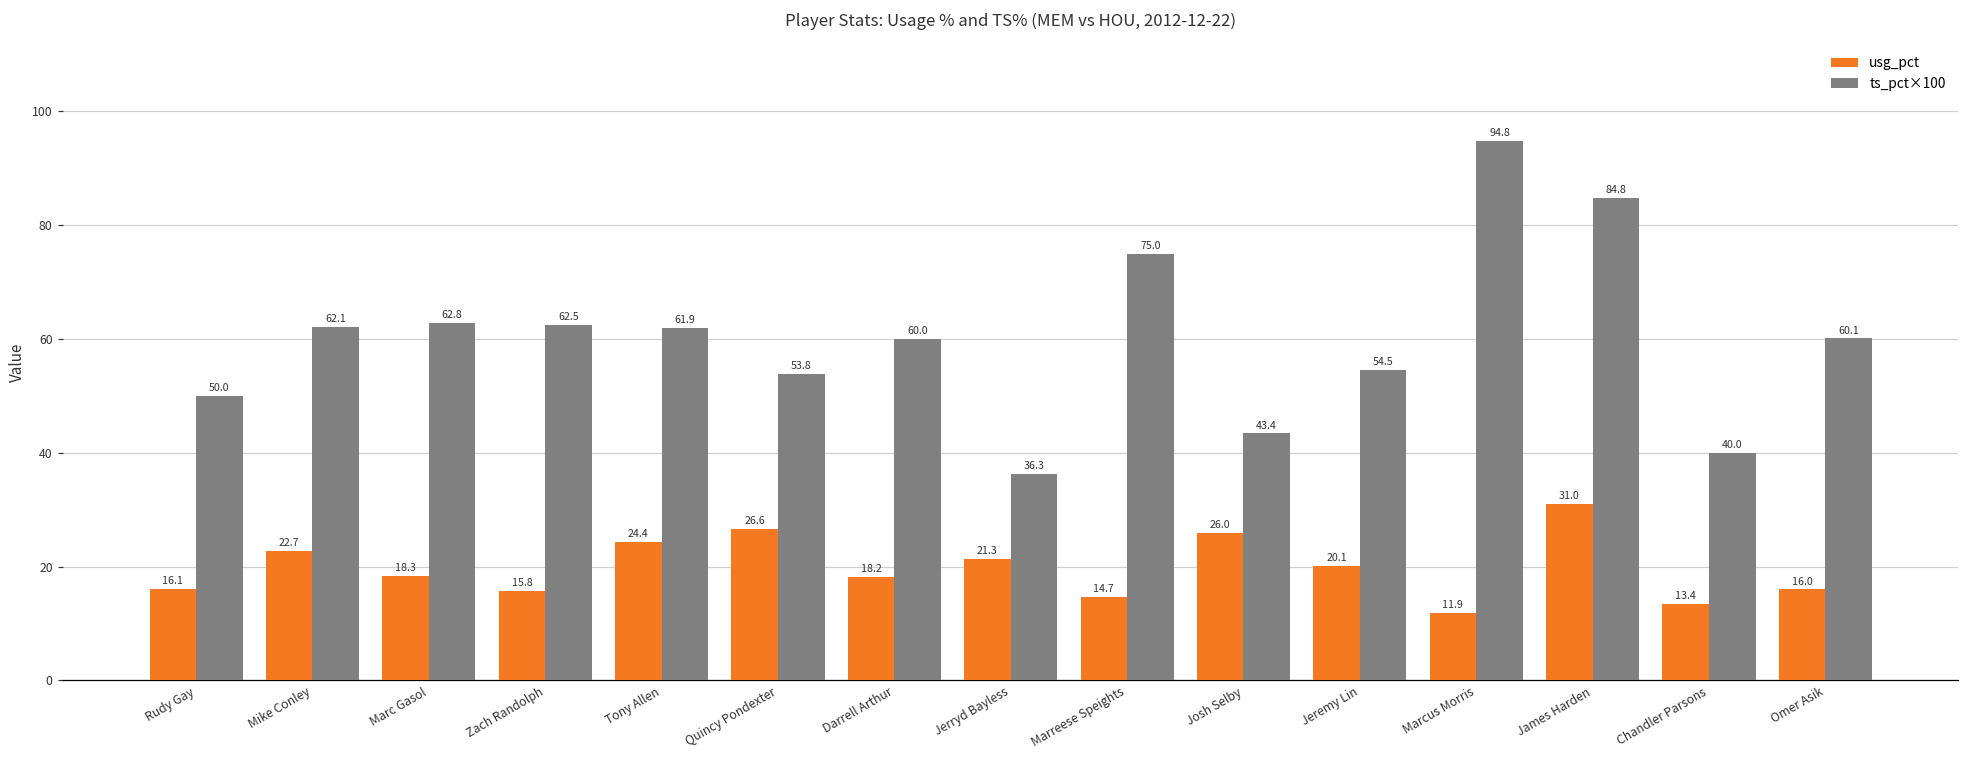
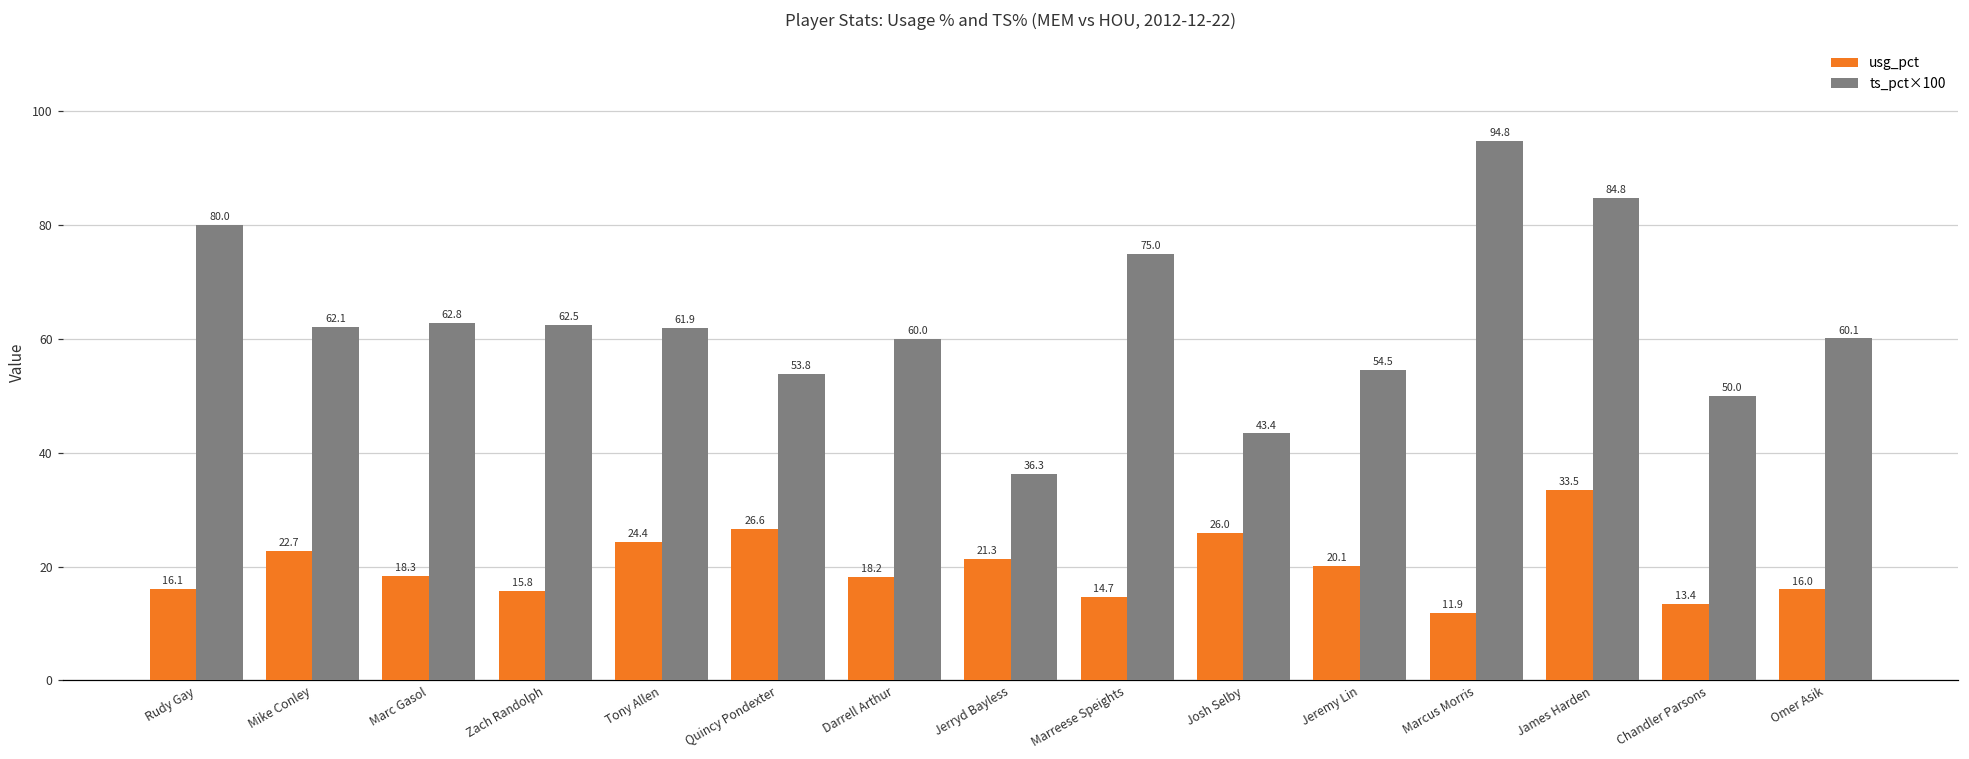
ts_pct×100, Rudy Gay: 50.0 -> 80.0
usg_pct, James Harden: 31.0 -> 33.5
ts_pct×100, Chandler Parsons: 40.0 -> 50.0
